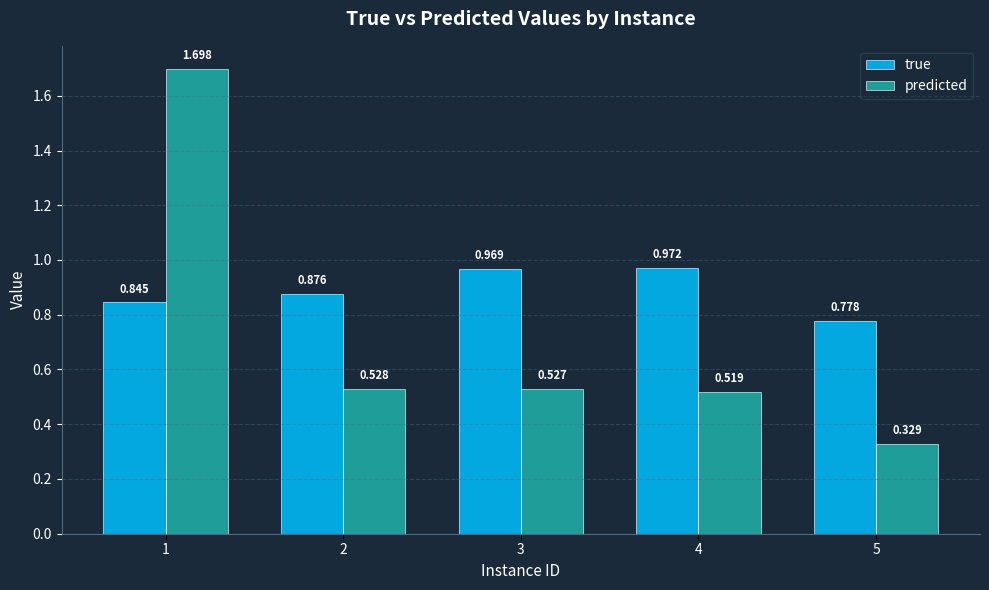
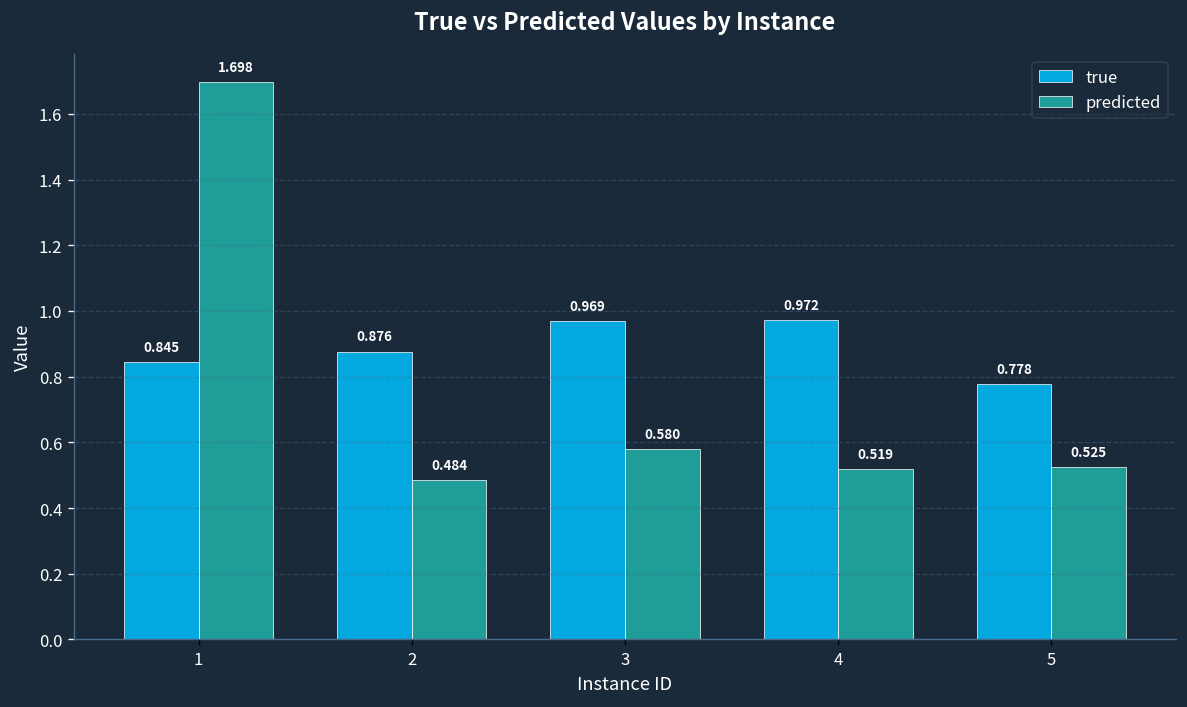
predicted, 2: 0.528 -> 0.484
predicted, 3: 0.527 -> 0.580
predicted, 5: 0.329 -> 0.525
